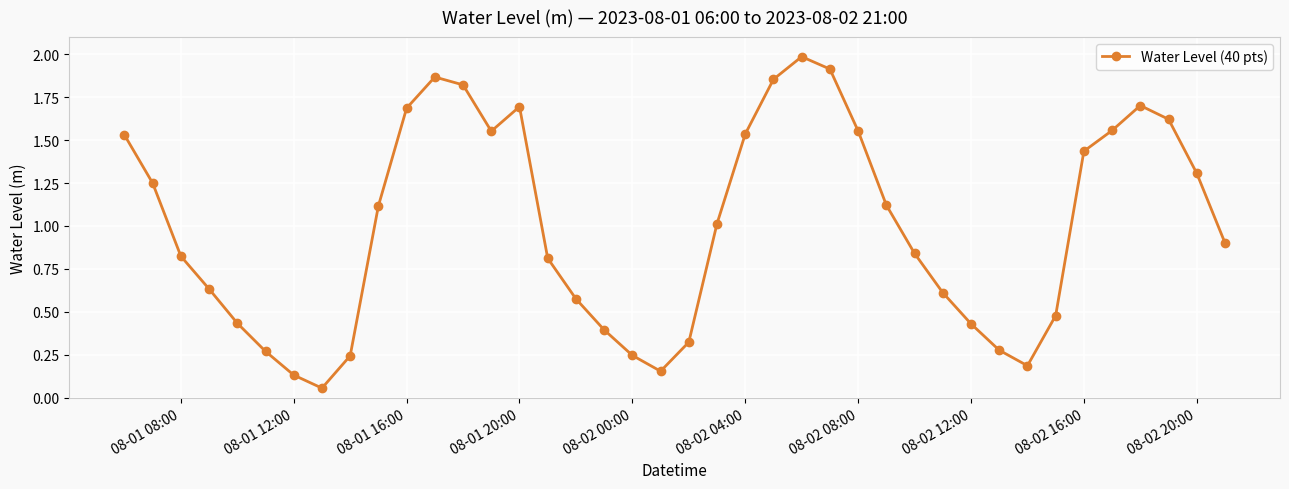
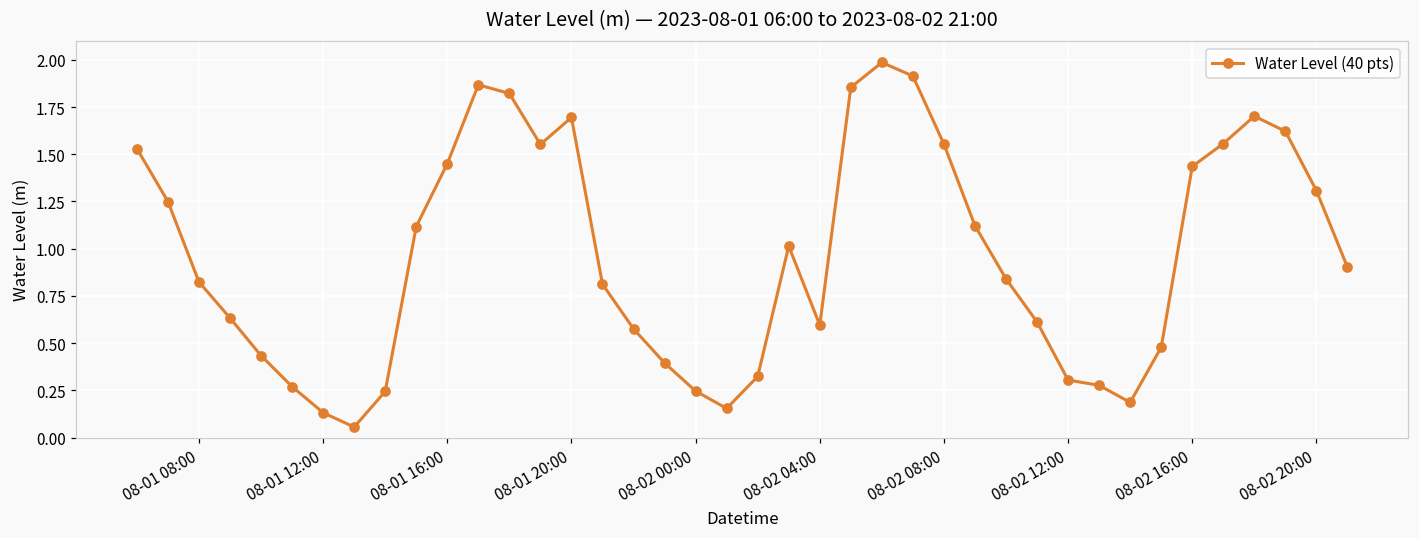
08-01 16:00: 1.69 -> 1.45
08-02 04:00: 1.54 -> 0.60
08-02 12:00: 0.43 -> 0.30
